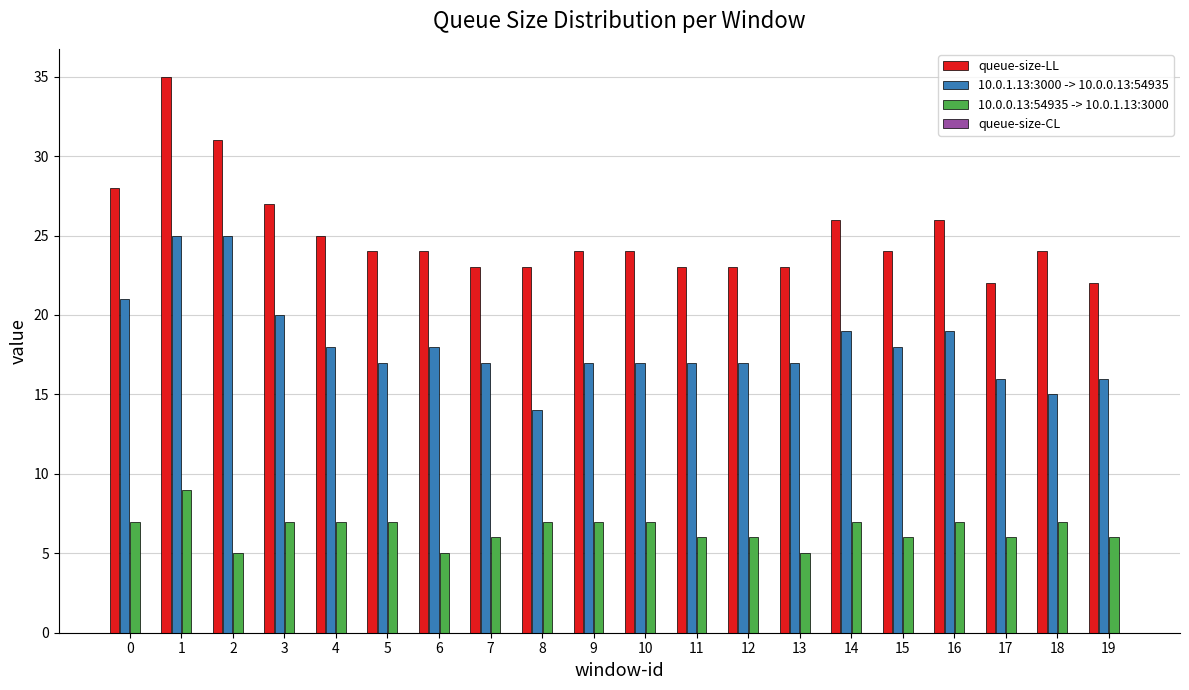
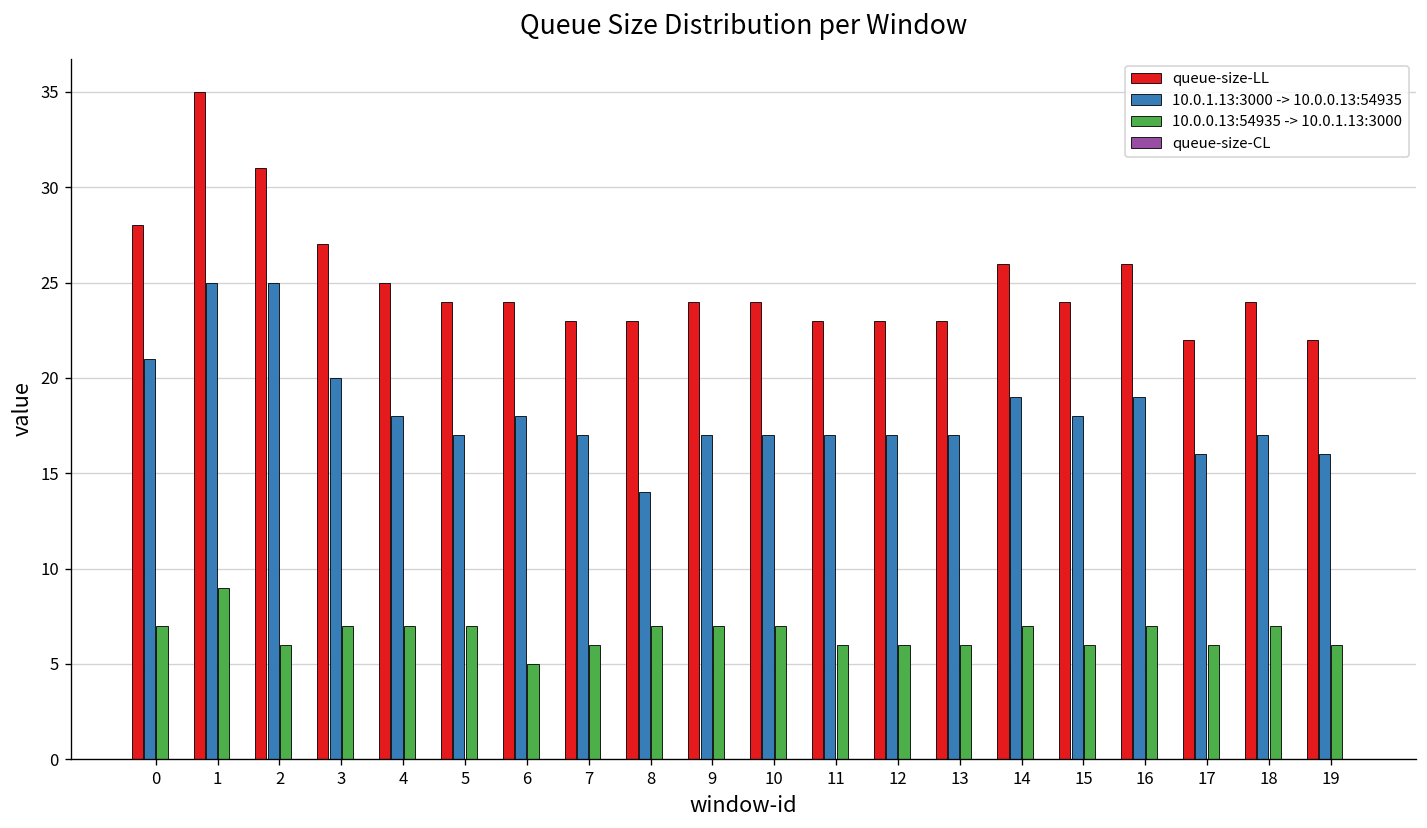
10.0.0.13:54935 -> 10.0.1.13:3000, 2: 5 -> 6
10.0.0.13:54935 -> 10.0.1.13:3000, 13: 5 -> 6
10.0.1.13:3000 -> 10.0.0.13:54935, 18: 15 -> 17
